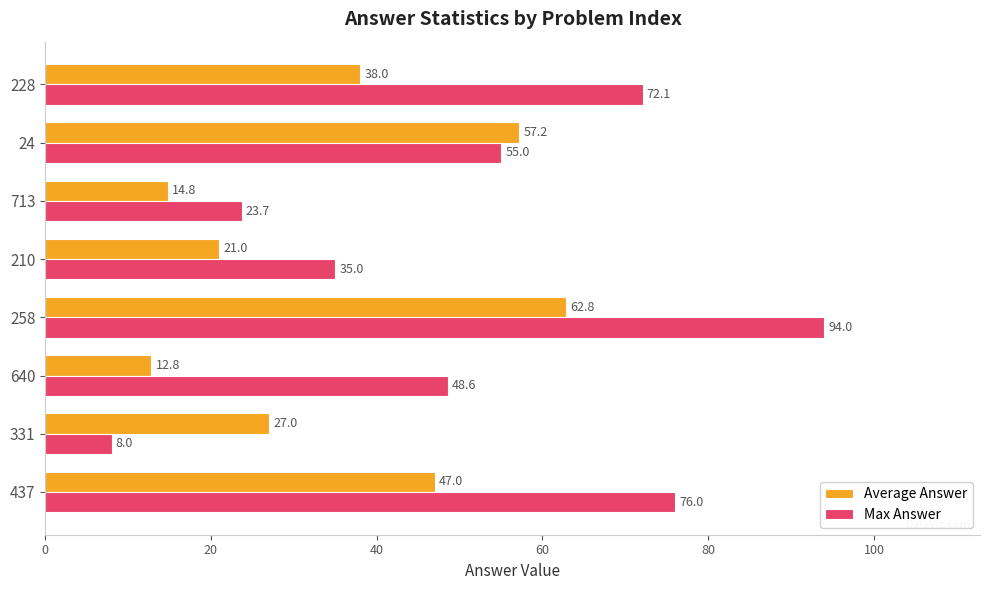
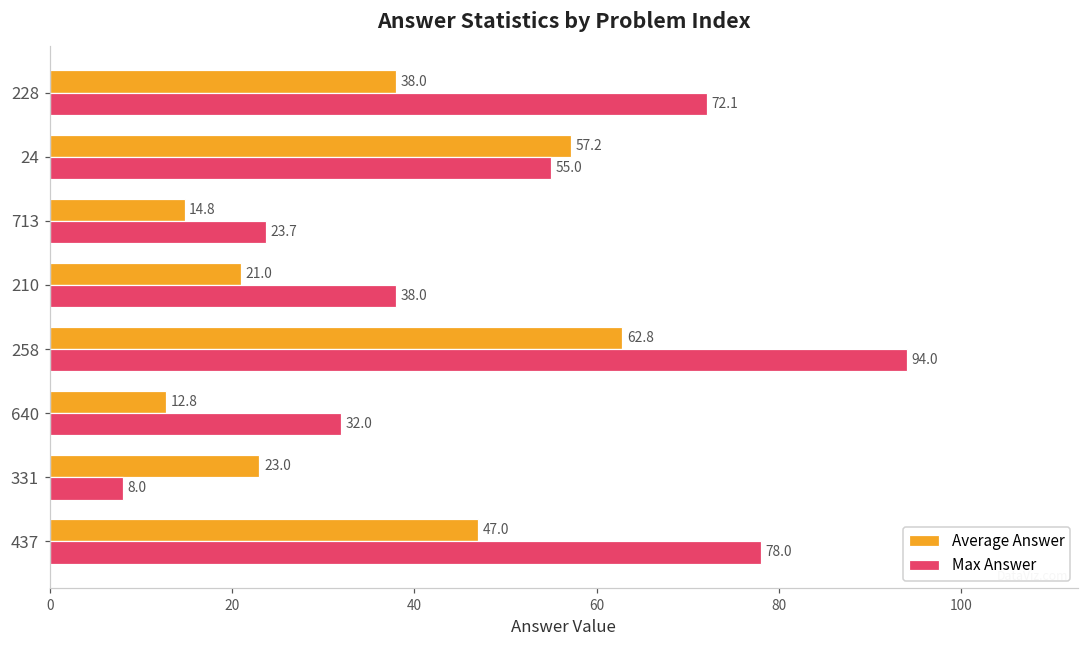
Max Answer, 210: 35.0 -> 38.0
Max Answer, 640: 48.6 -> 32.0
Average Answer, 331: 27.0 -> 23.0
Max Answer, 437: 76.0 -> 78.0
